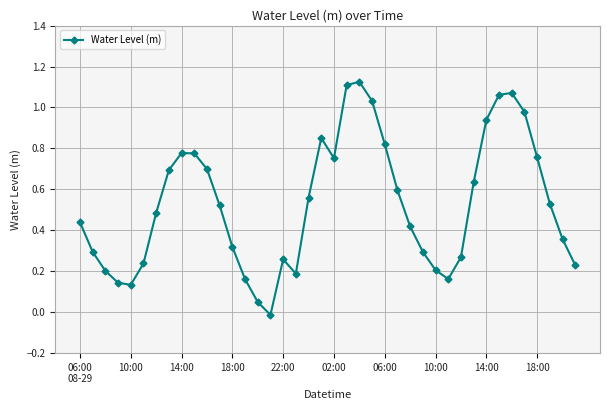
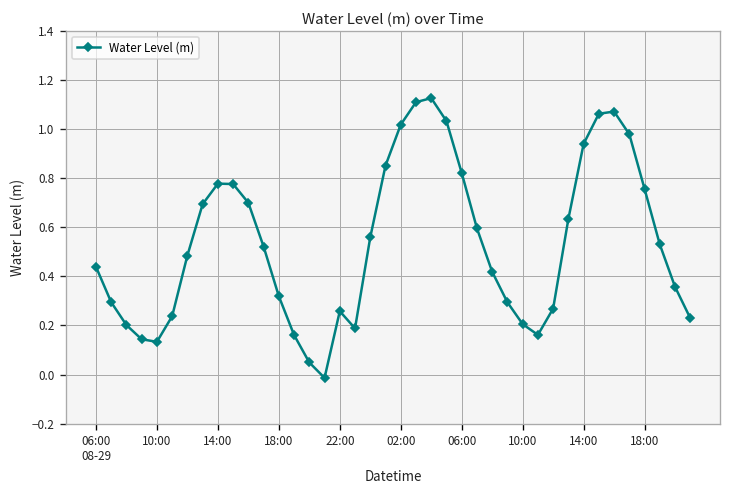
02:00: 0.75 -> 1.02
